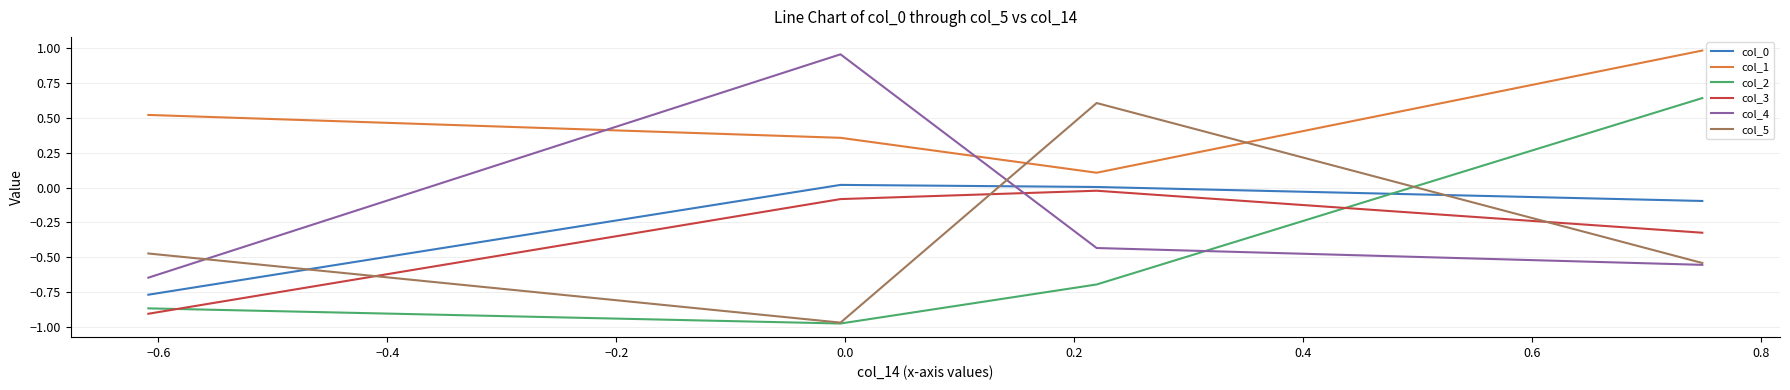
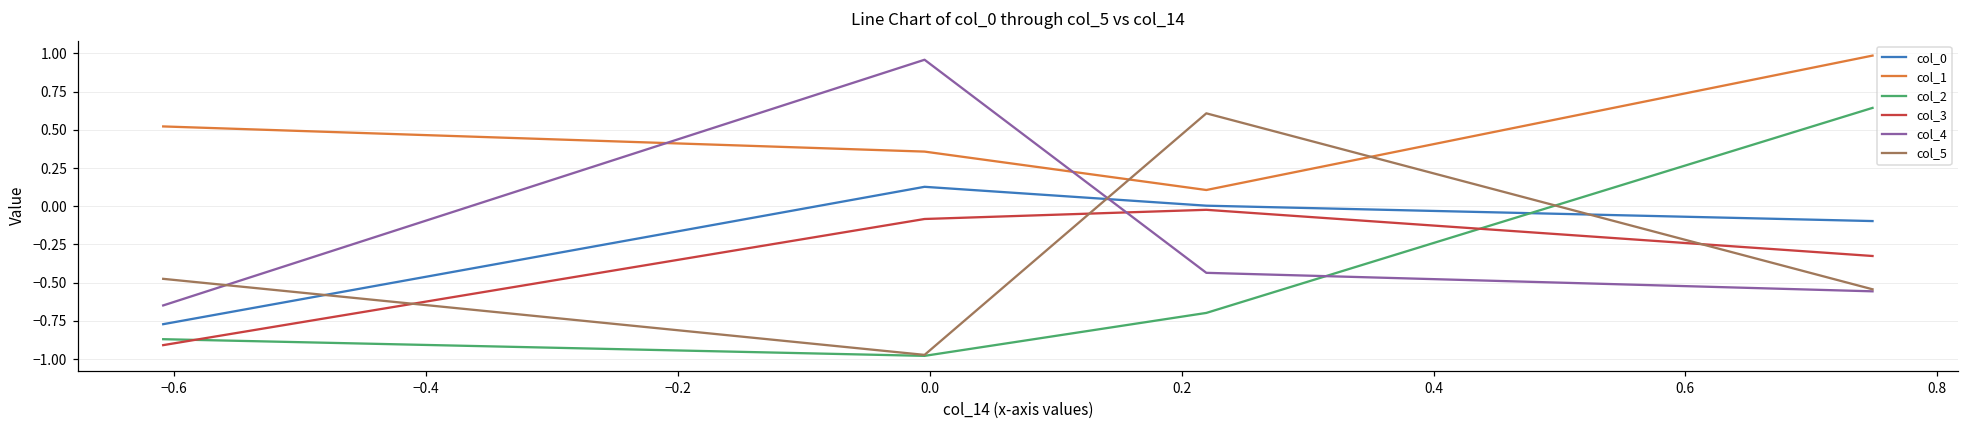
col_0, 0.0: 0.02 -> 0.13
